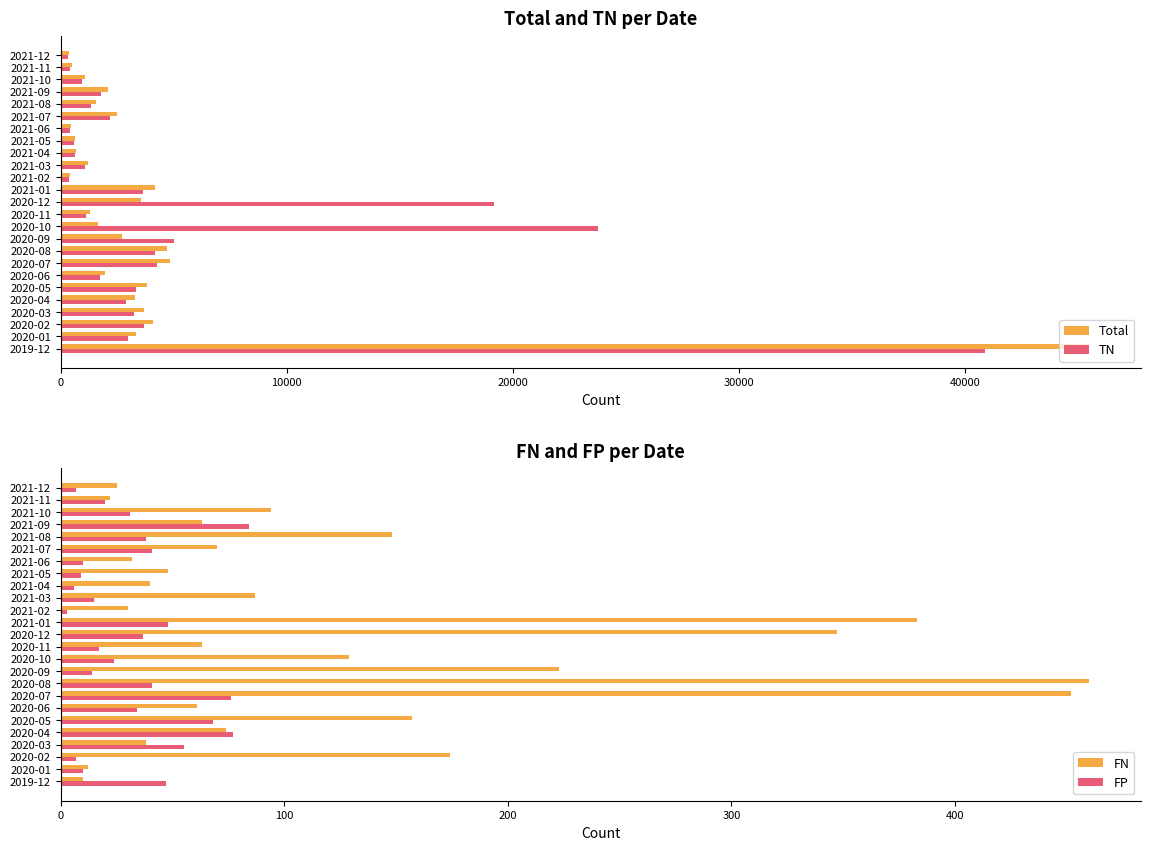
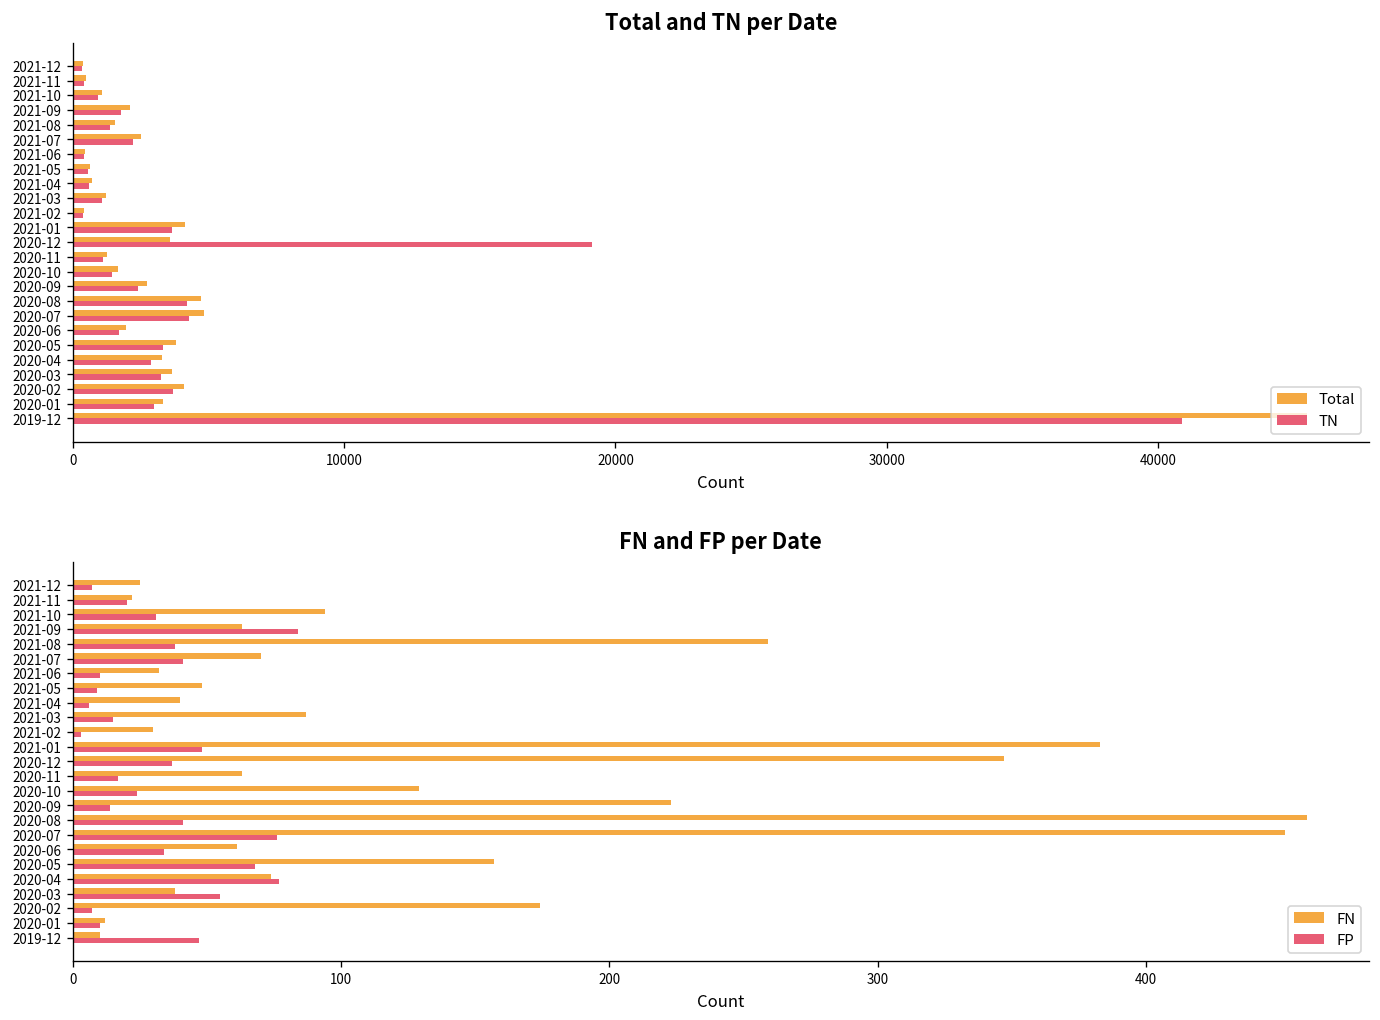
Total and TN per Date, TN, 2020-10: 23800 -> 1500
Total and TN per Date, TN, 2020-09: 5000 -> 2400
FN and FP per Date, FN, 2021-08: 148 -> 259
